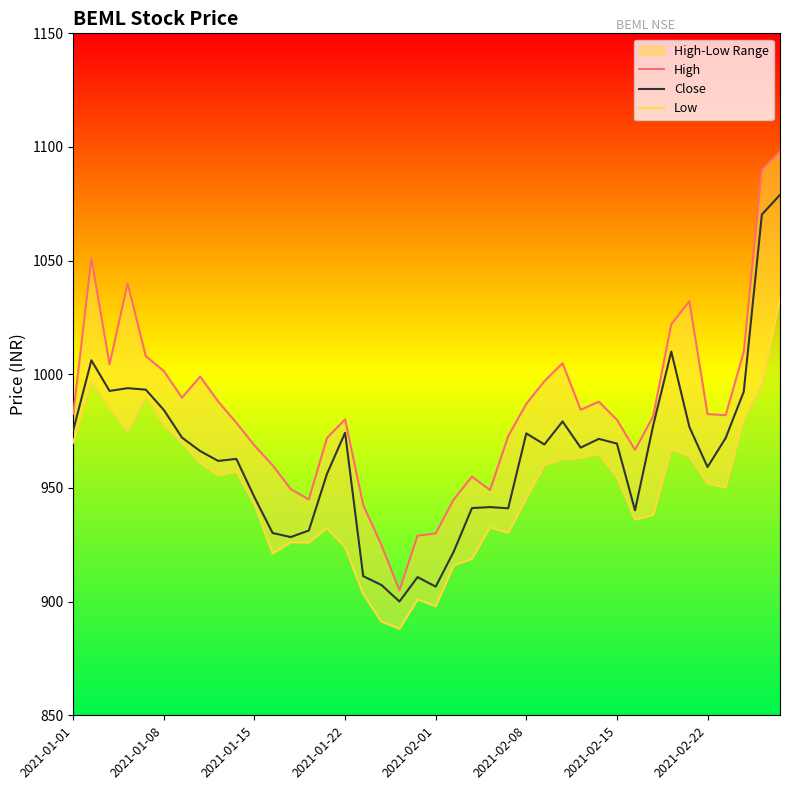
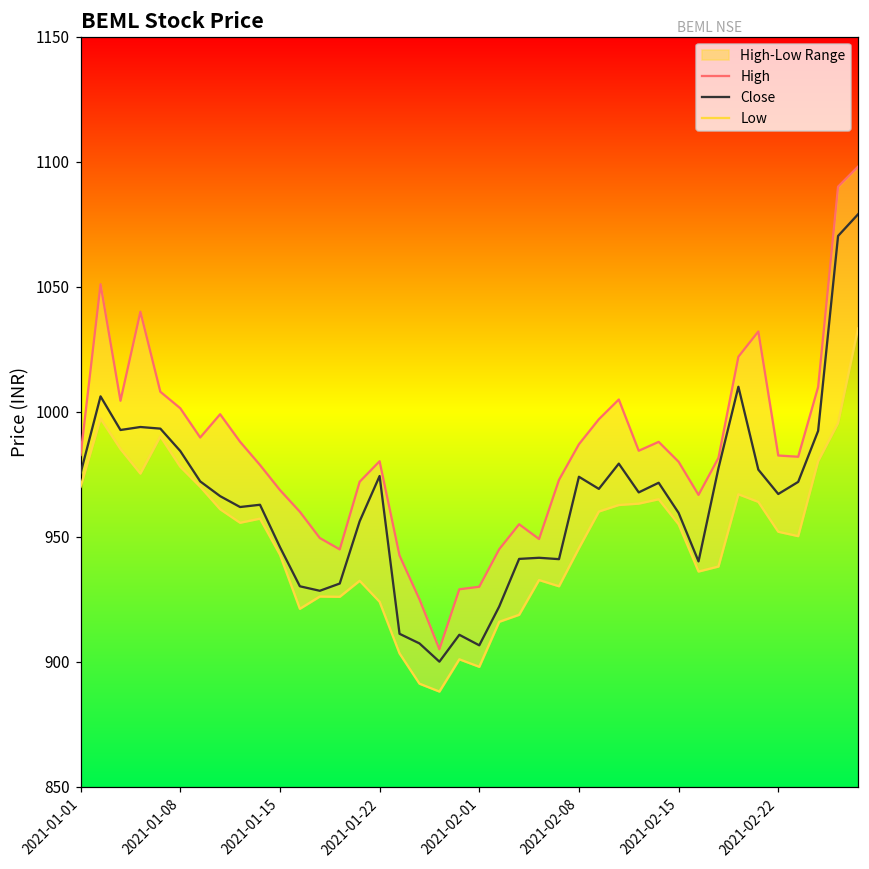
Close, 2021-02-15: 970 -> 960
Close, 2021-02-22: 959 -> 967
